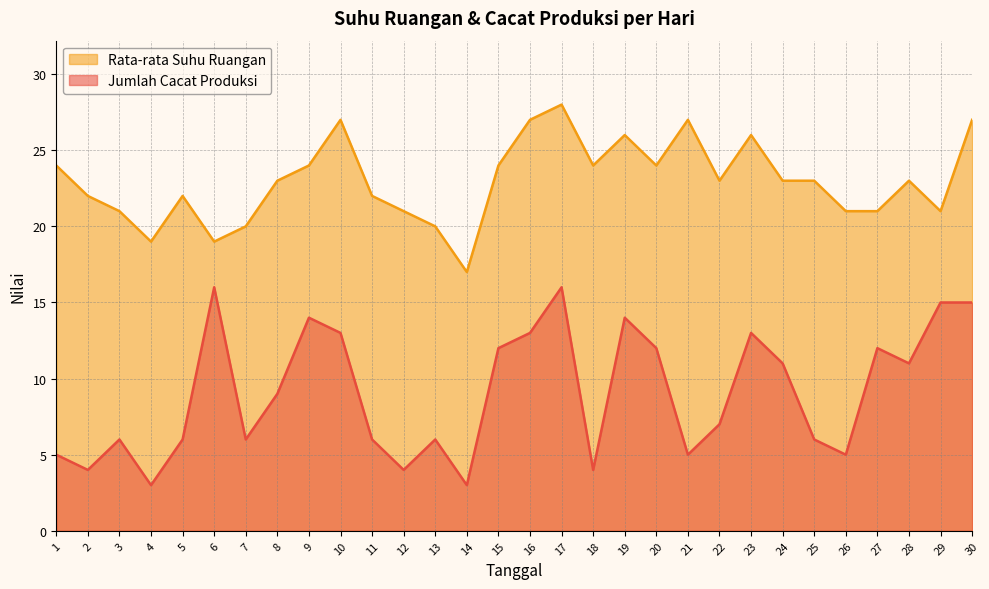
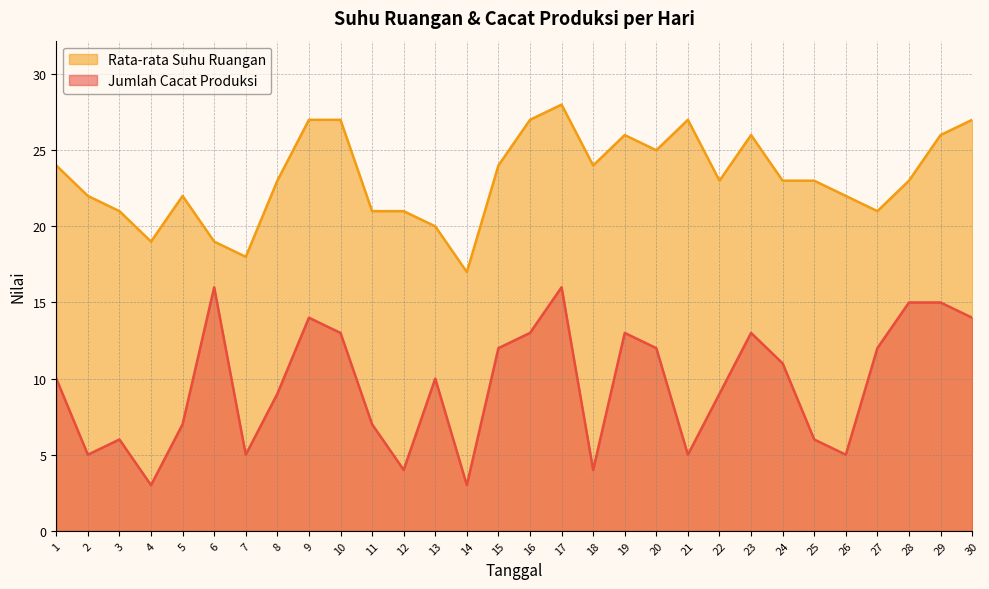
Jumlah Cacat Produksi, 1: 5 -> 10
Jumlah Cacat Produksi, 2: 4 -> 5
Jumlah Cacat Produksi, 5: 6 -> 7
Rata-rata Suhu Ruangan, 7: 20 -> 18
Jumlah Cacat Produksi, 7: 6 -> 5
Rata-rata Suhu Ruangan, 9: 24 -> 27
Rata-rata Suhu Ruangan, 11: 22 -> 21
Jumlah Cacat Produksi, 11: 6 -> 7
Jumlah Cacat Produksi, 13: 6 -> 10
Jumlah Cacat Produksi, 19: 14 -> 13
Rata-rata Suhu Ruangan, 20: 24 -> 25
Jumlah Cacat Produksi, 22: 7 -> 9
Rata-rata Suhu Ruangan, 26: 21 -> 22
Jumlah Cacat Produksi, 28: 11 -> 15
Rata-rata Suhu Ruangan, 29: 21 -> 26
Jumlah Cacat Produksi, 30: 15 -> 14
